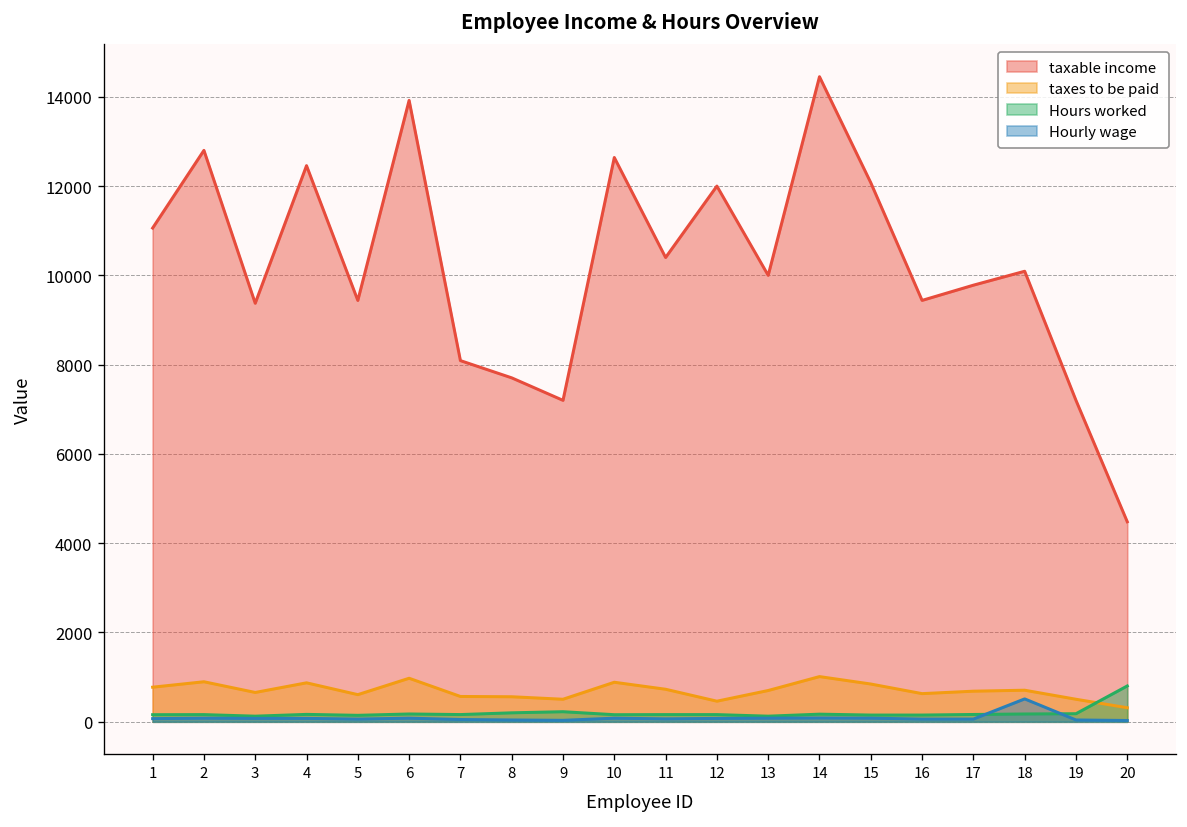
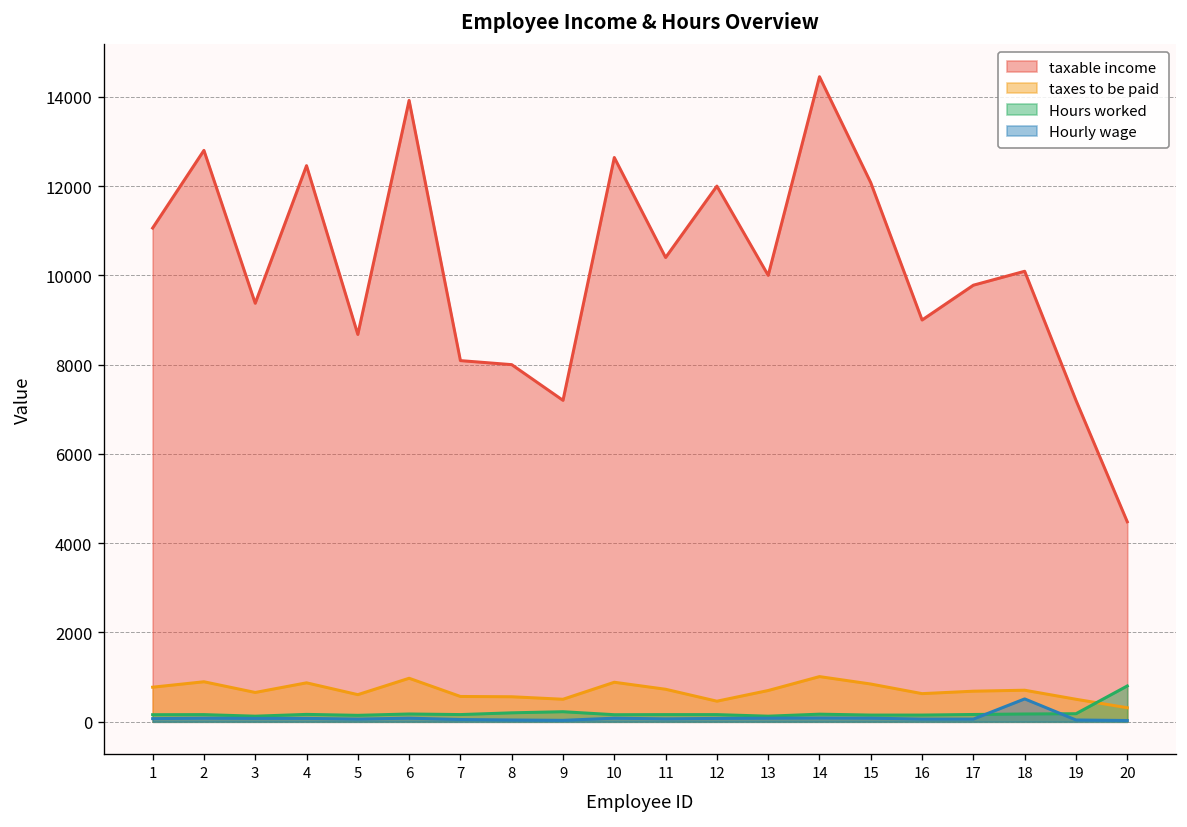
taxable income, 5: 9400 -> 8700
taxable income, 8: 7700 -> 8000
taxable income, 16: 9400 -> 9000
